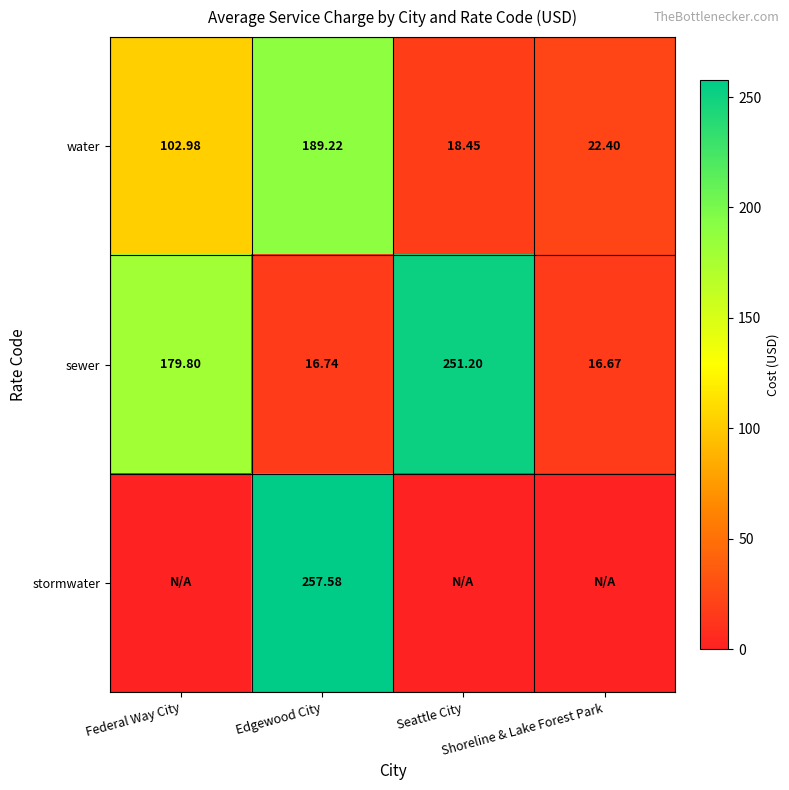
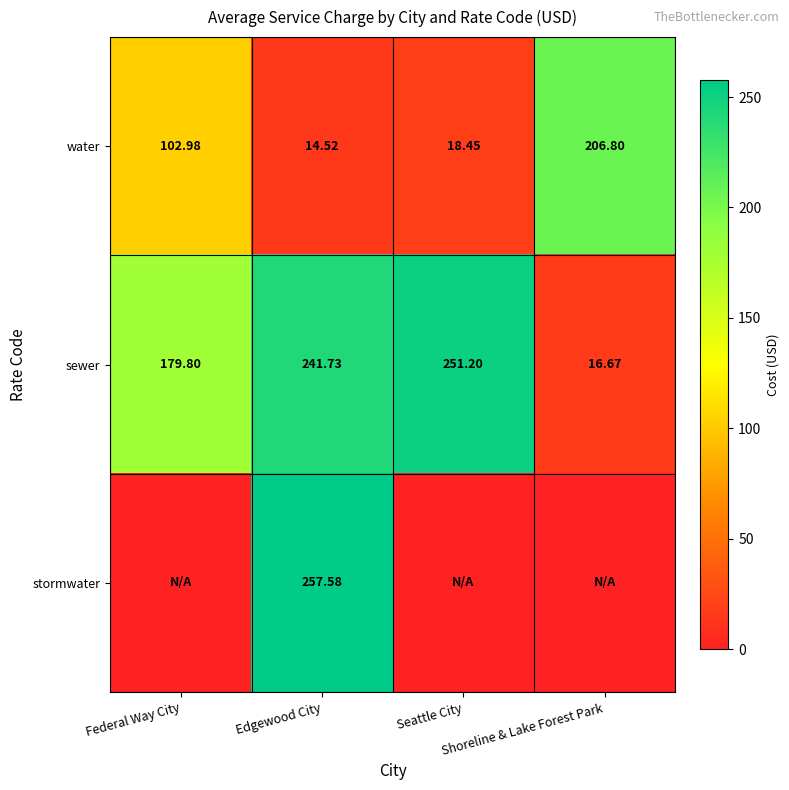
water, Edgewood City: 189.22 -> 14.52
water, Shoreline & Lake Forest Park: 22.40 -> 206.80
sewer, Edgewood City: 16.74 -> 241.73
